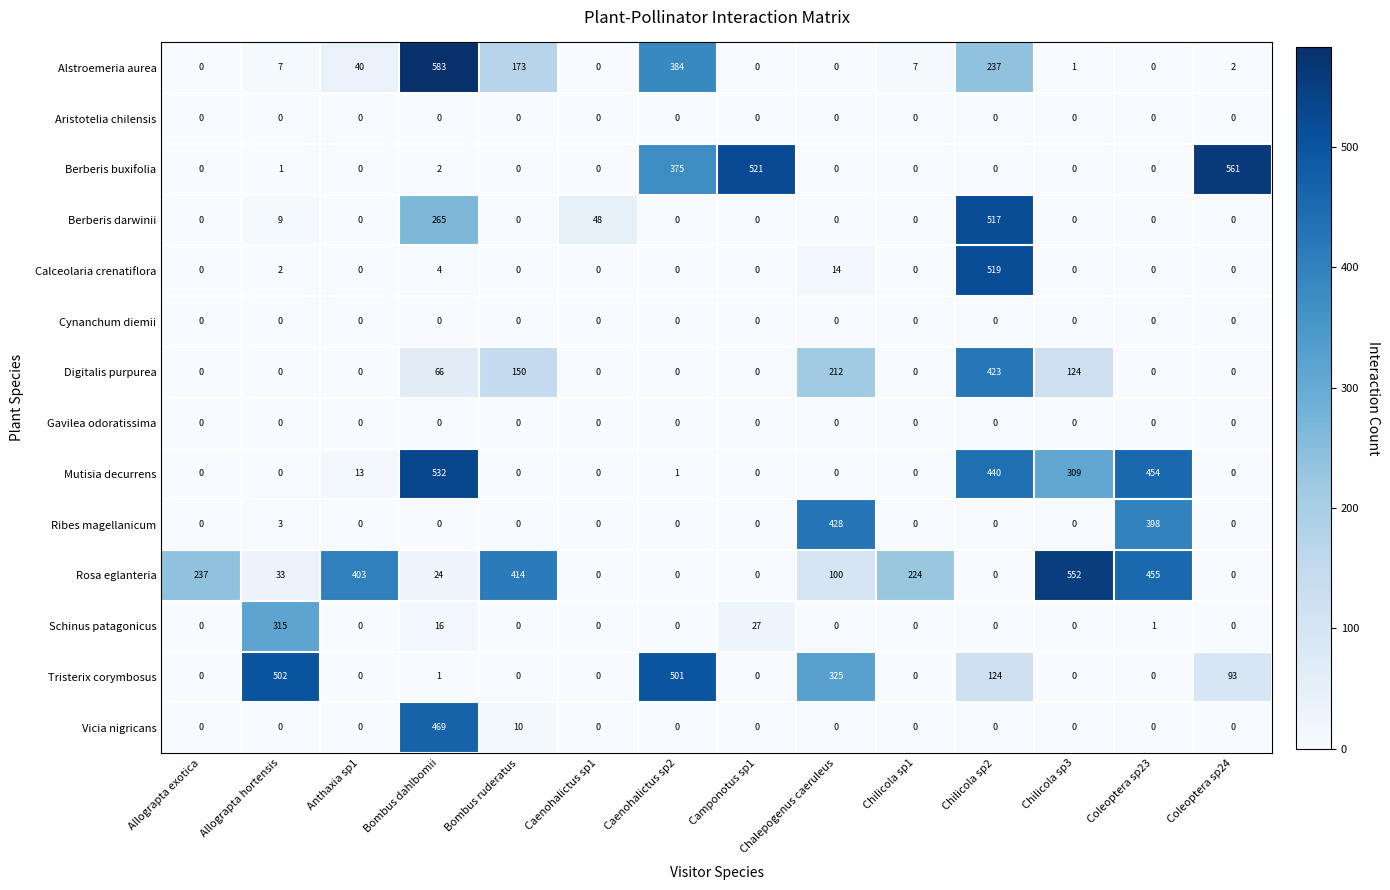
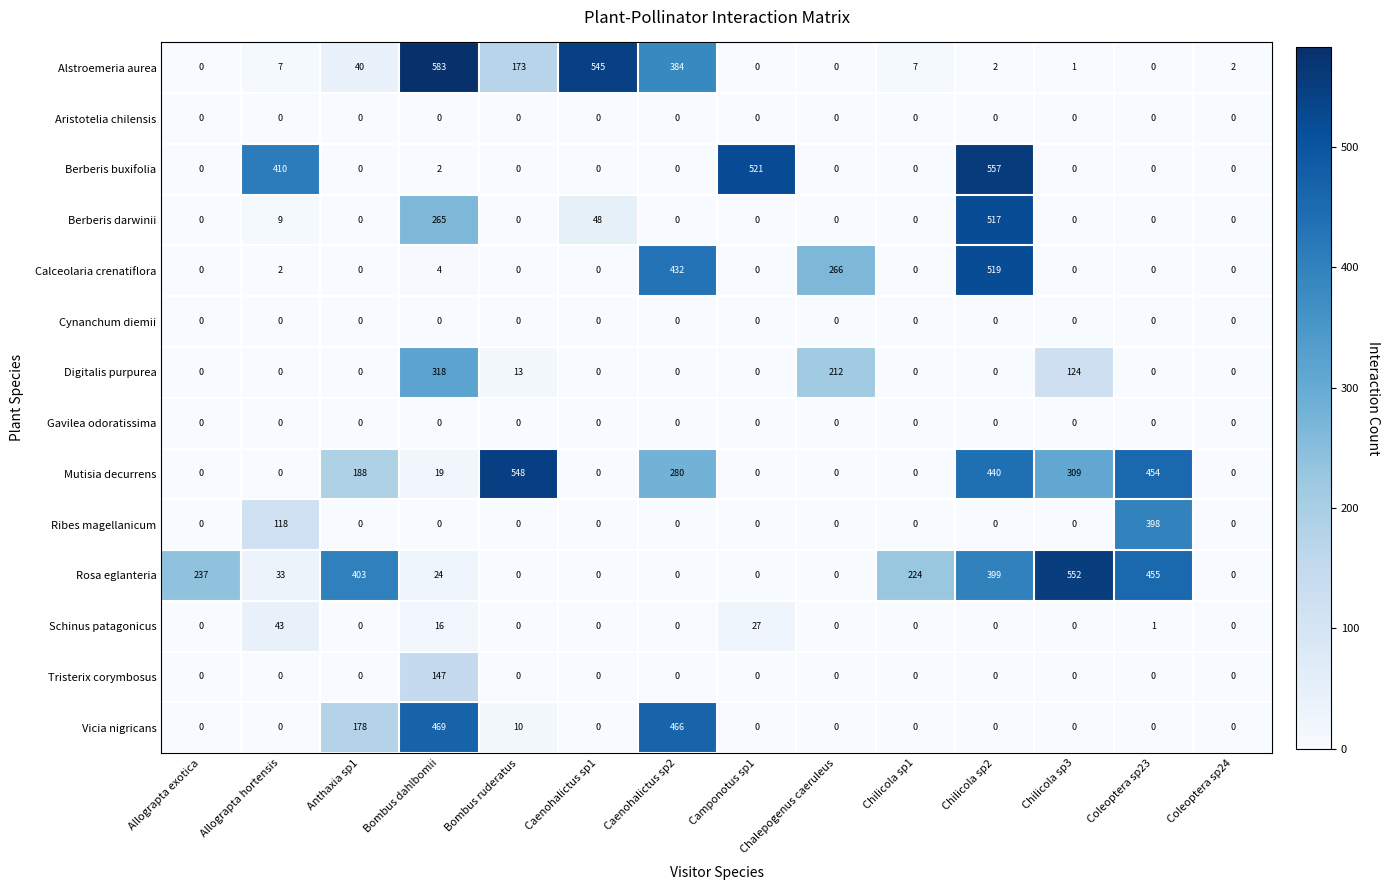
Alstroemeria aurea, Caenohalictus sp1: 0 -> 545
Alstroemeria aurea, Chilicola sp2: 237 -> 2
Berberis buxifolia, Allograpta hortensis: 1 -> 410
Berberis buxifolia, Caenohalictus sp2: 375 -> 0
Berberis buxifolia, Chilicola sp2: 0 -> 557
Berberis buxifolia, Coleoptera sp24: 561 -> 0
Calceolaria crenatiflora, Caenohalictus sp2: 0 -> 432
Calceolaria crenatiflora, Chalepogenus caeruleus: 14 -> 266
Digitalis purpurea, Bombus dahlbomii: 66 -> 318
Digitalis purpurea, Bombus ruderatus: 150 -> 13
Digitalis purpurea, Chilicola sp2: 423 -> 0
Mutisia decurrens, Anthaxia sp1: 13 -> 188
Mutisia decurrens, Bombus dahlbomii: 532 -> 19
Mutisia decurrens, Bombus ruderatus: 0 -> 548
Mutisia decurrens, Caenohalictus sp2: 1 -> 280
Ribes magellanicum, Allograpta hortensis: 3 -> 118
Ribes magellanicum, Chalepogenus caeruleus: 428 -> 0
Rosa eglanteria, Bombus ruderatus: 414 -> 0
Rosa eglanteria, Chalepogenus caeruleus: 100 -> 0
Rosa eglanteria, Chilicola sp2: 0 -> 399
Schinus patagonicus, Allograpta hortensis: 315 -> 43
Tristerix corymbosus, Allograpta hortensis: 502 -> 0
Tristerix corymbosus, Bombus dahlbomii: 1 -> 147
Tristerix corymbosus, Caenohalictus sp2: 501 -> 0
Tristerix corymbosus, Chalepogenus caeruleus: 325 -> 0
Tristerix corymbosus, Chilicola sp2: 124 -> 0
Tristerix corymbosus, Coleoptera sp24: 93 -> 0
Vicia nigricans, Anthaxia sp1: 0 -> 178
Vicia nigricans, Caenohalictus sp2: 0 -> 466
